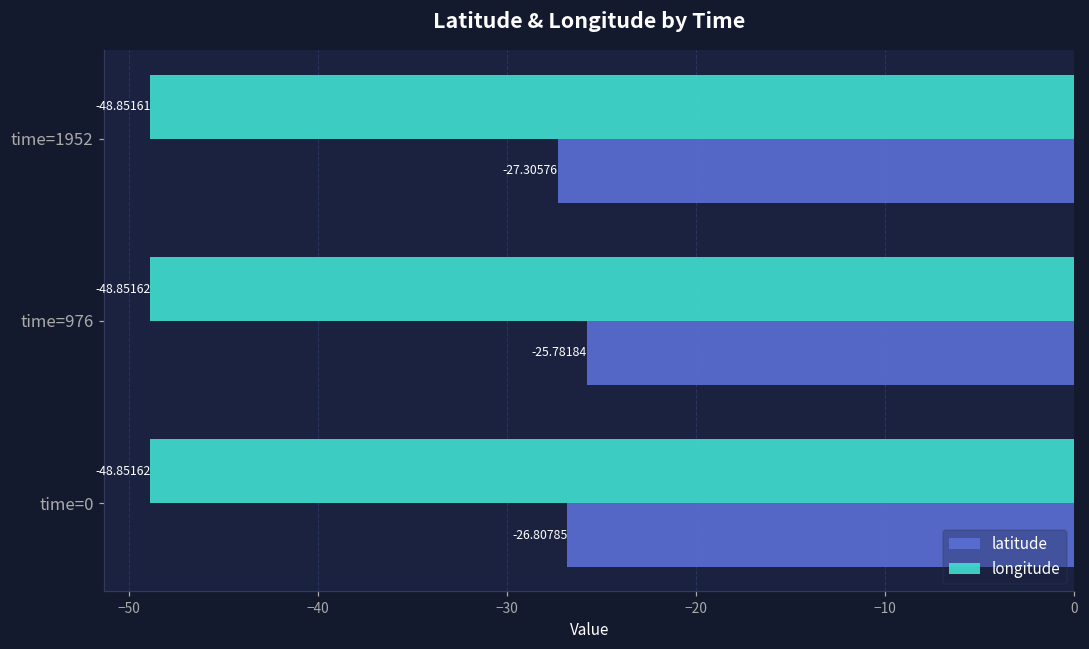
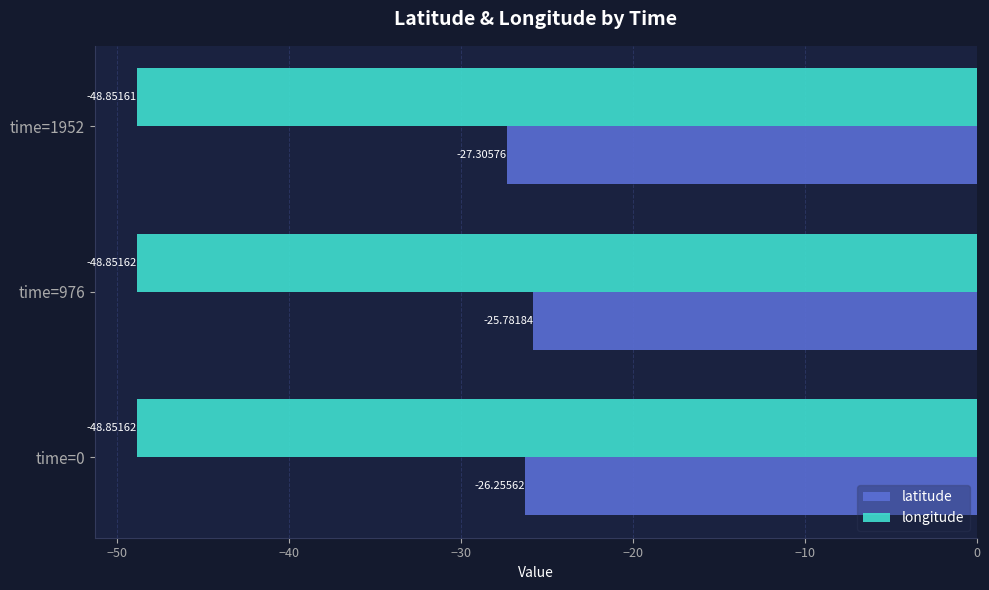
latitude, time=0: -26.80785 -> -26.25562
